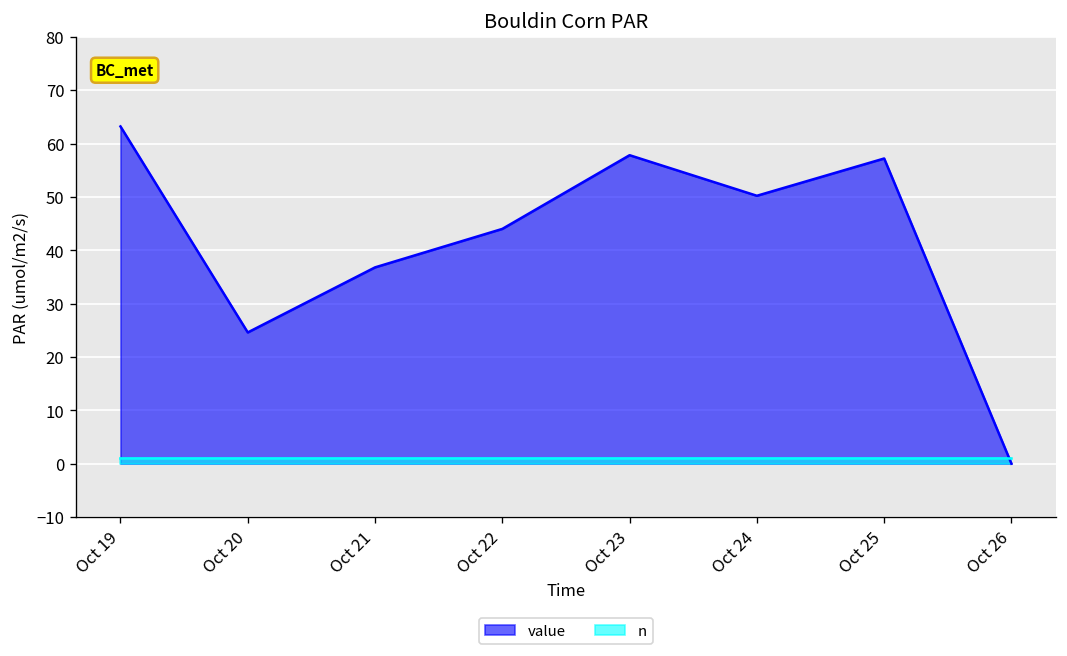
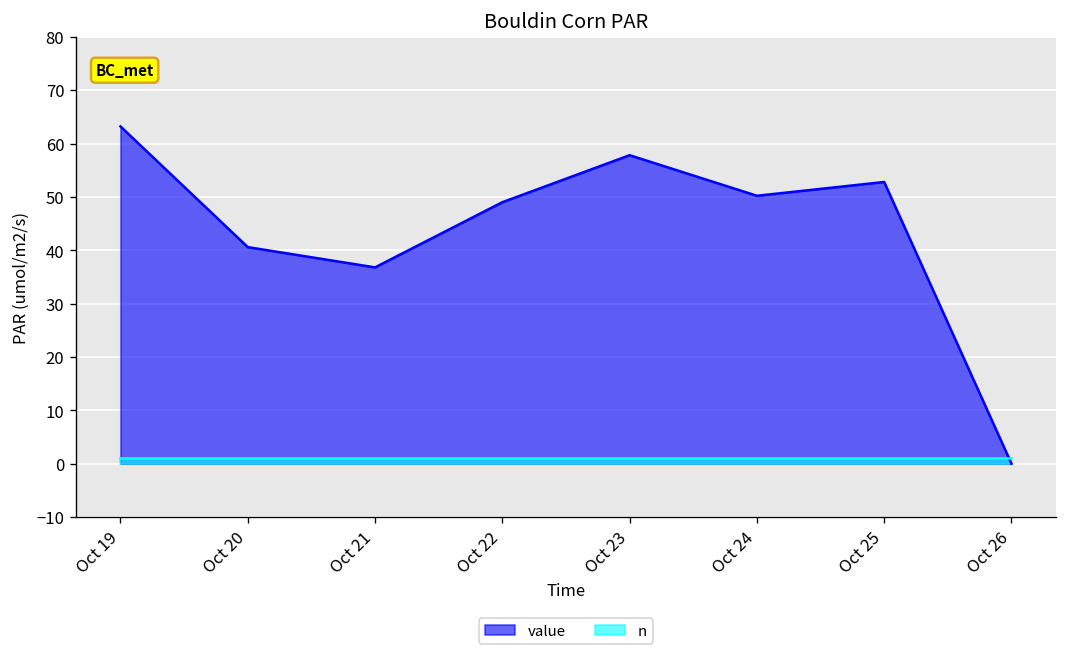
value, Oct 20: 25 -> 41
value, Oct 22: 44 -> 49
value, Oct 25: 57 -> 53
